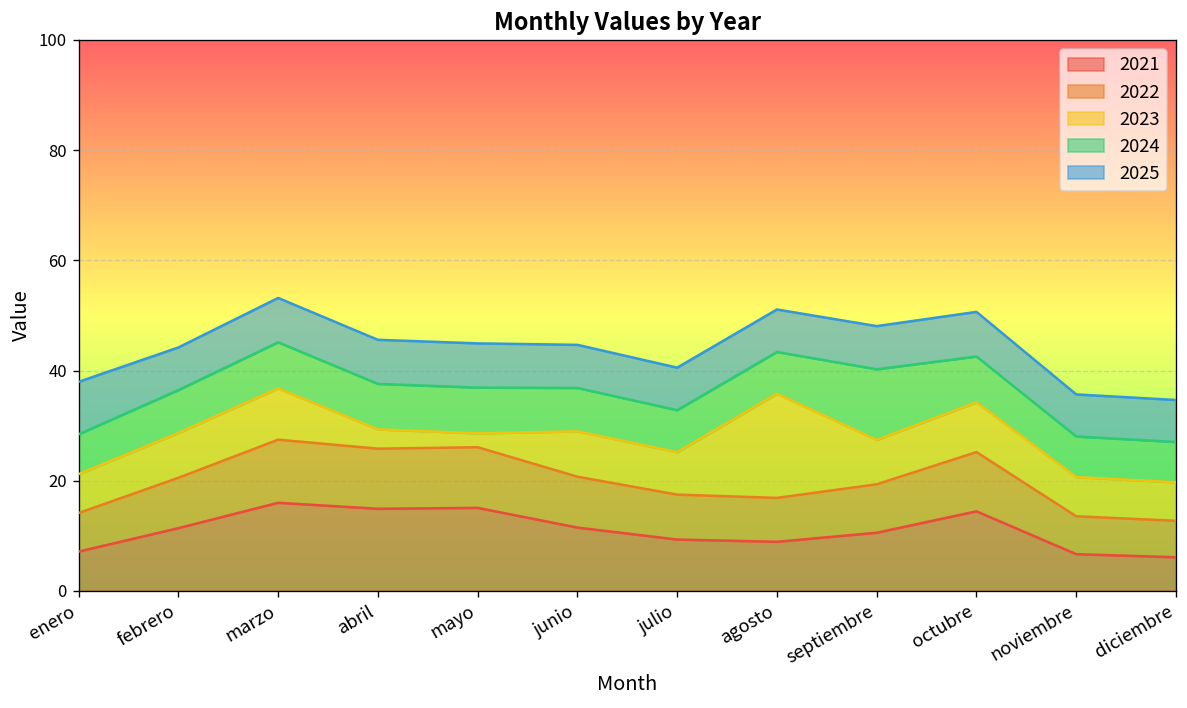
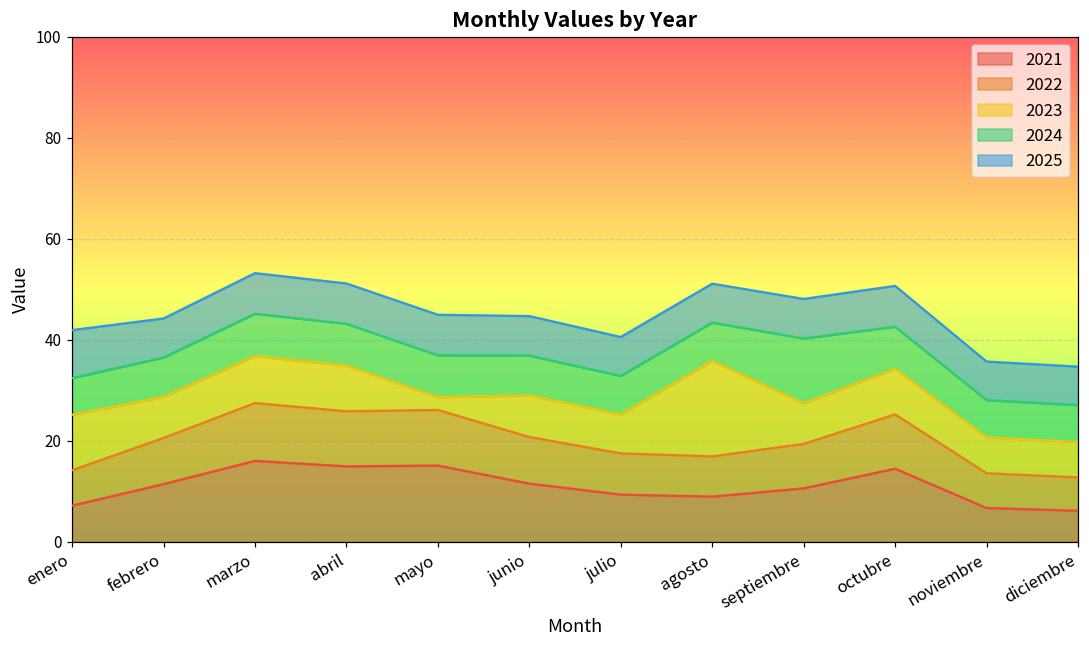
2023, enero: 7 -> 11
2023, abril: 4 -> 9
